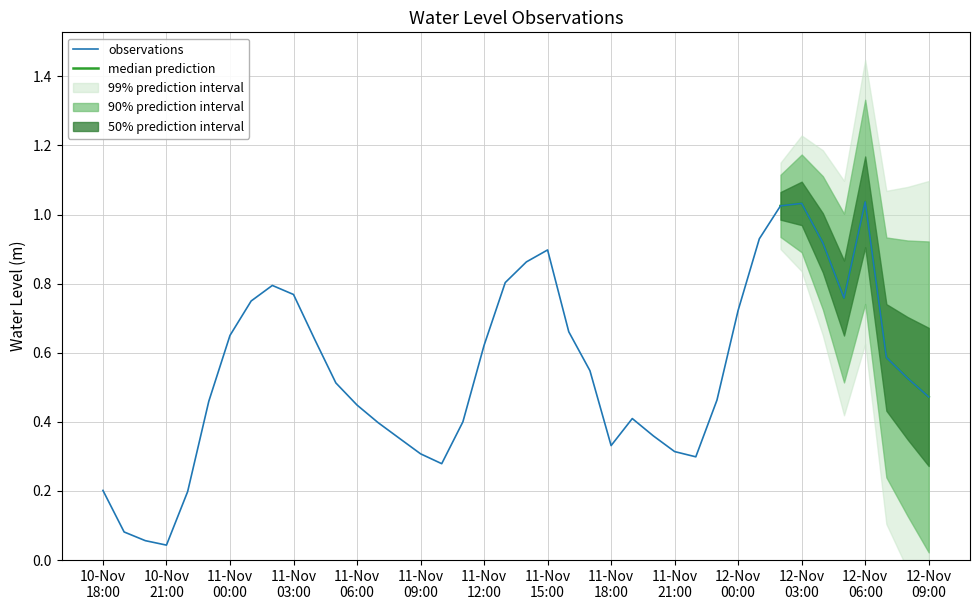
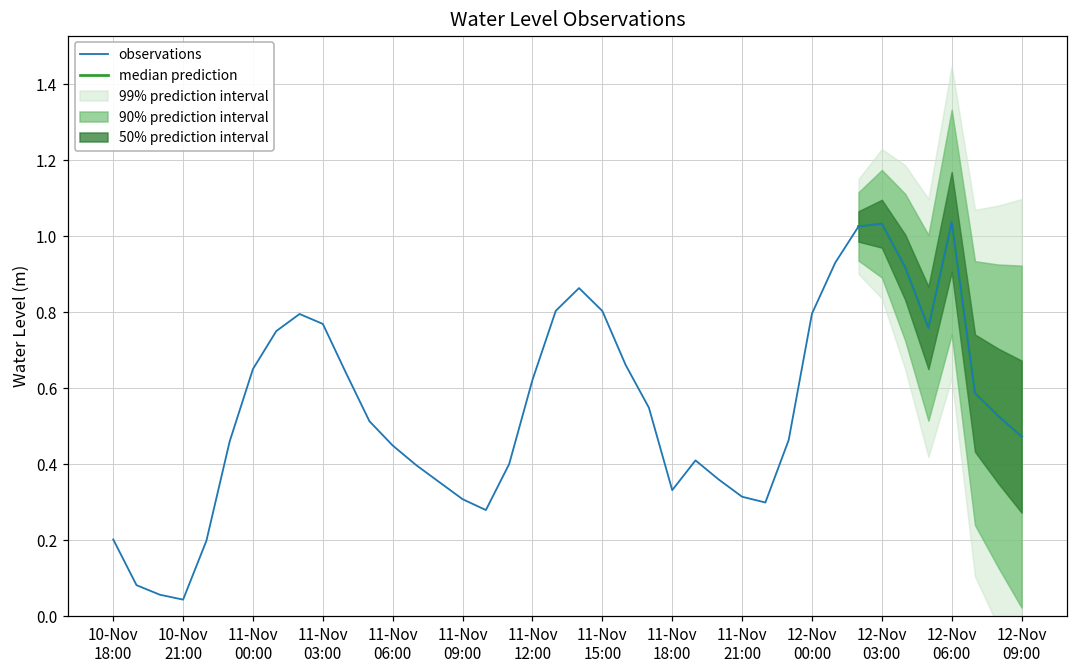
observations, 11-Nov 15:00: 0.90 -> 0.80
observations, 12-Nov 00:00: 0.72 -> 0.80
